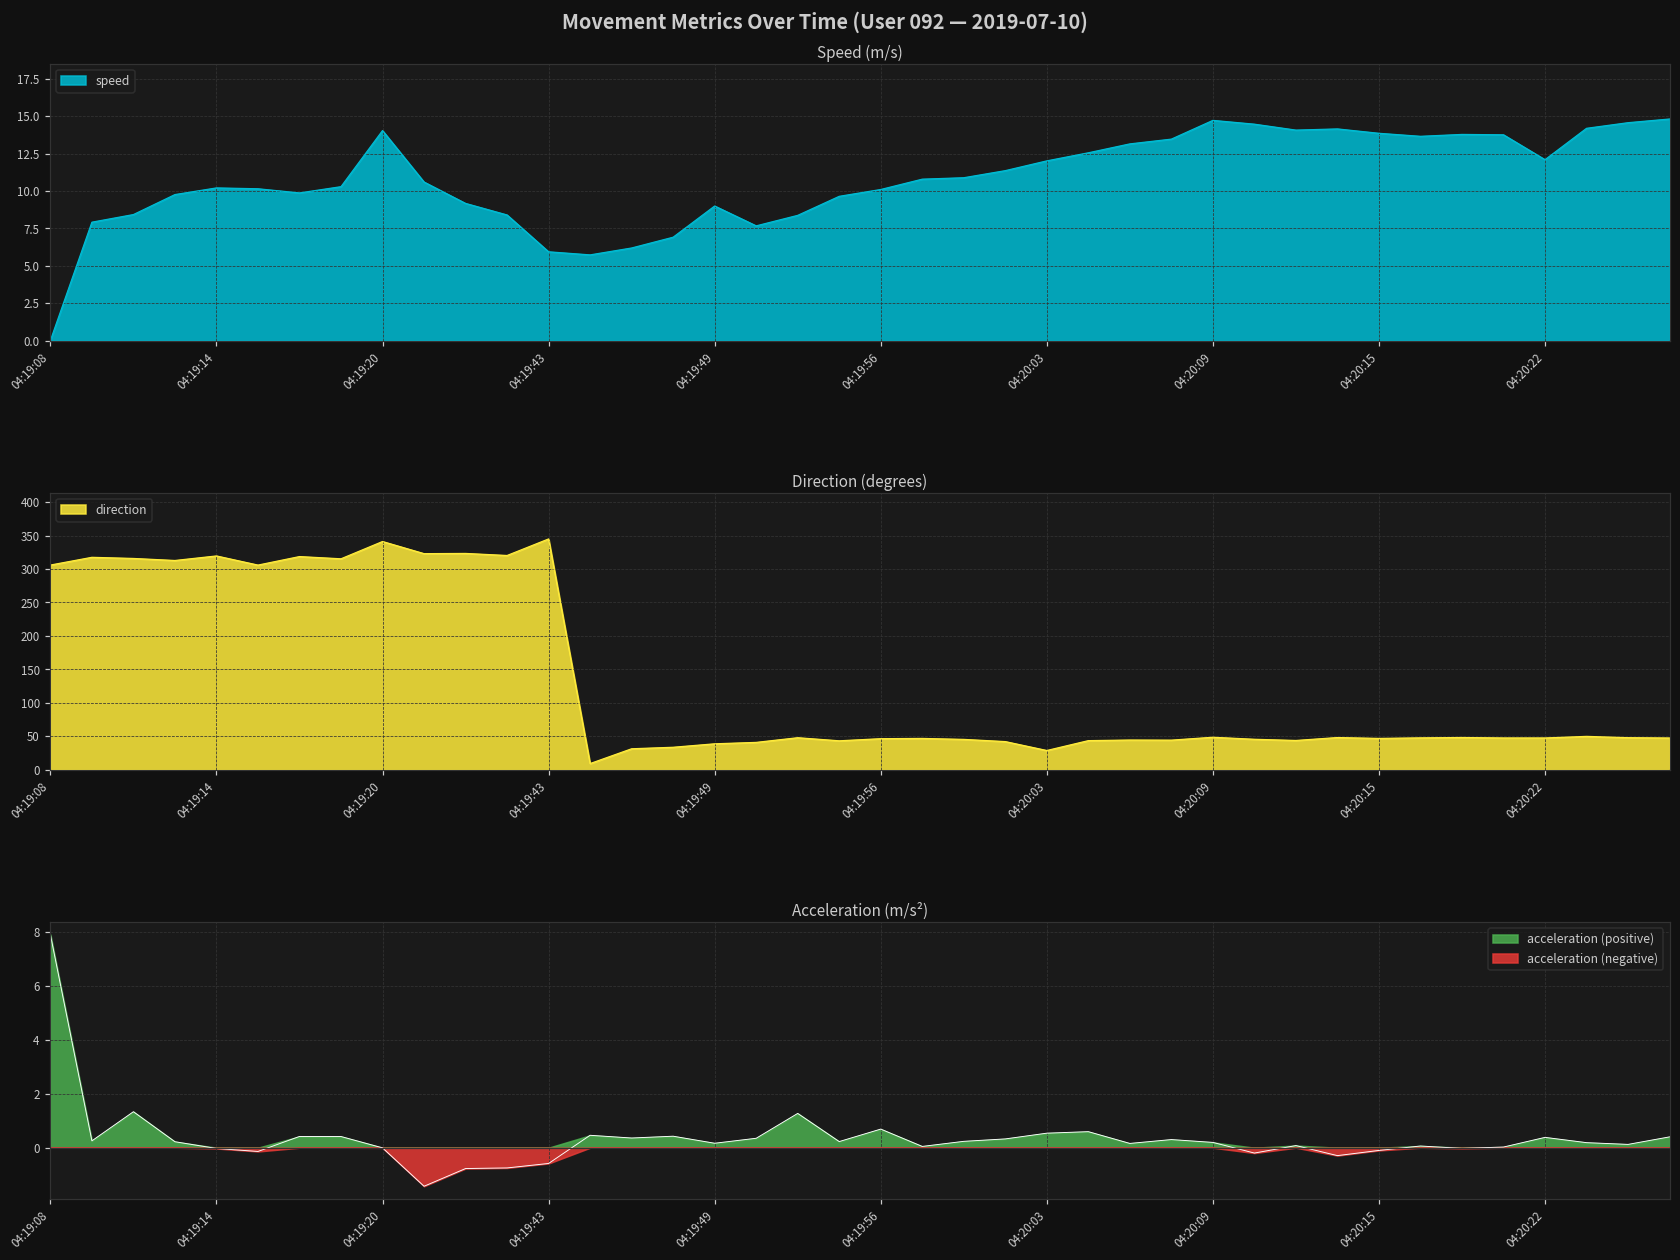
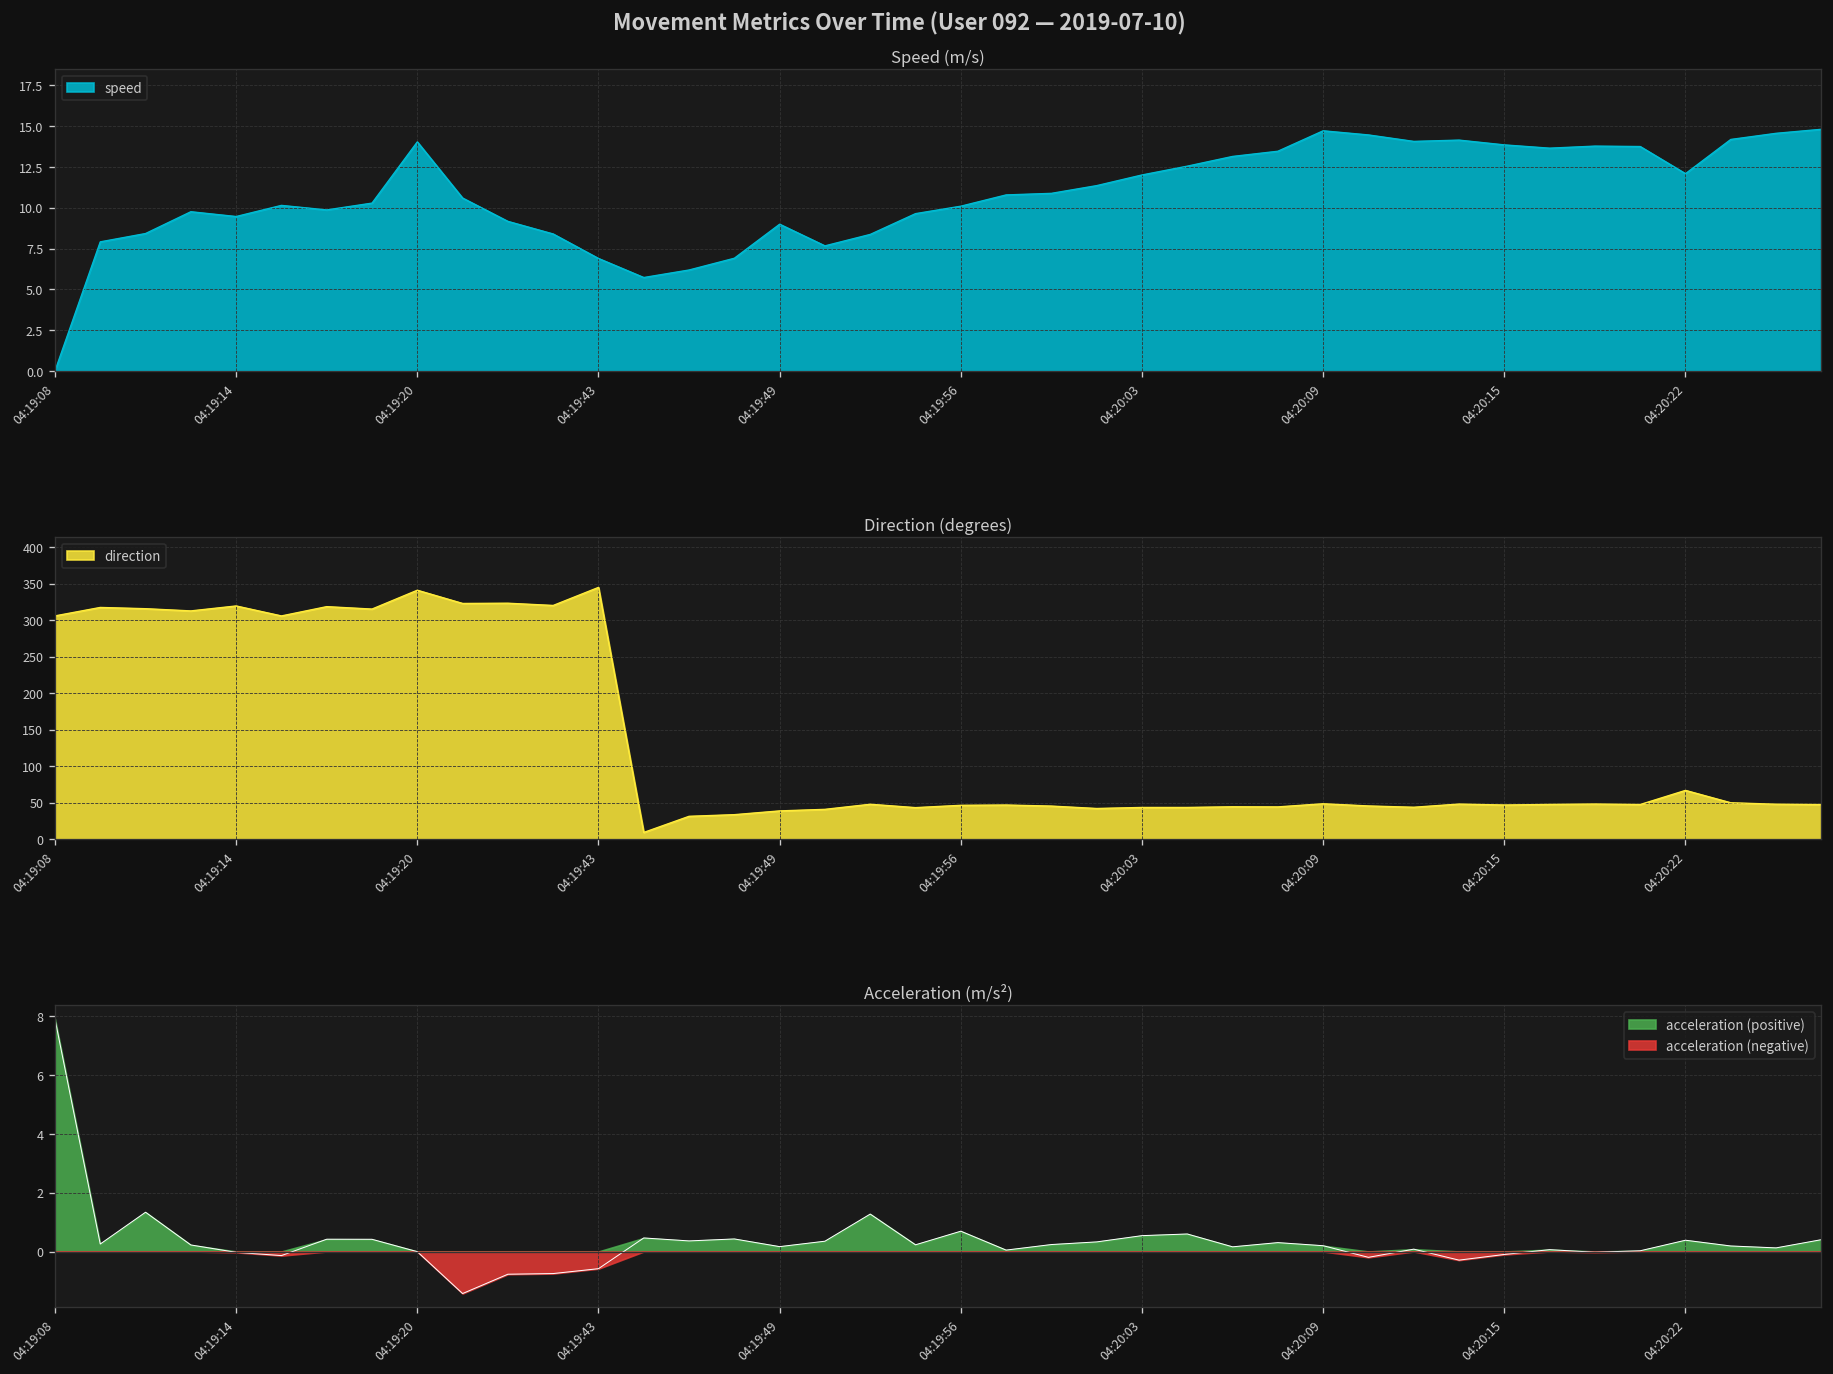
Speed (m/s), 04:19:14: 10.2 -> 9.5
Speed (m/s), 04:19:43: 5.9 -> 6.9
Direction (degrees), 04:20:03: 30 -> 40
Direction (degrees), 04:20:22: 50 -> 70
